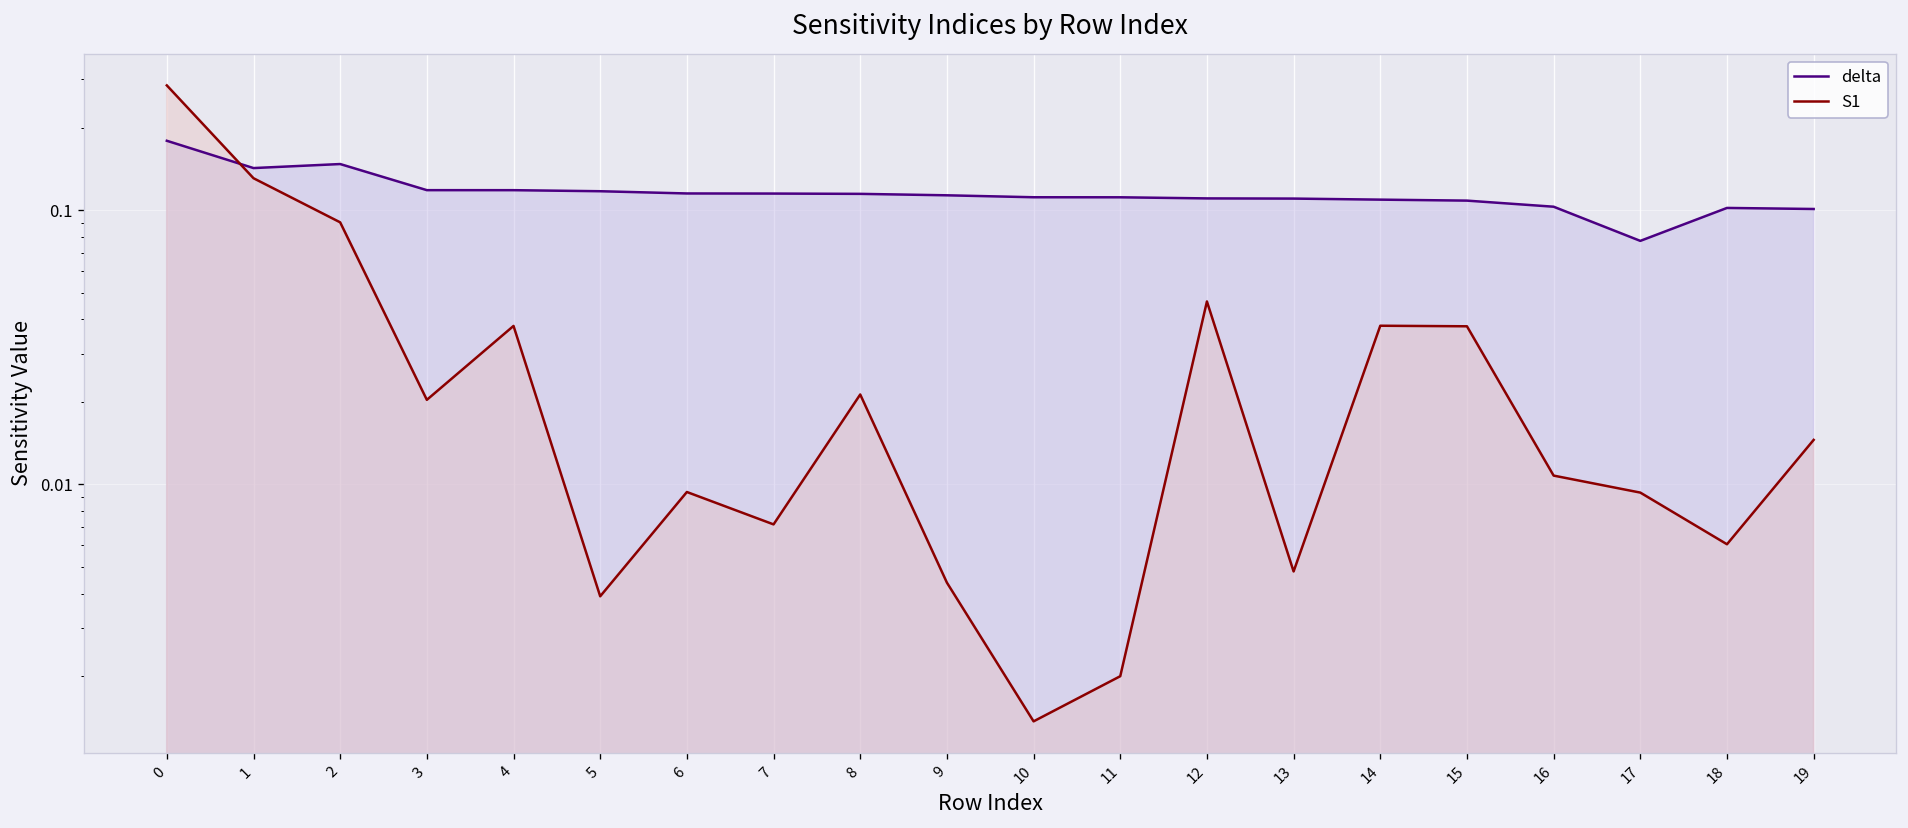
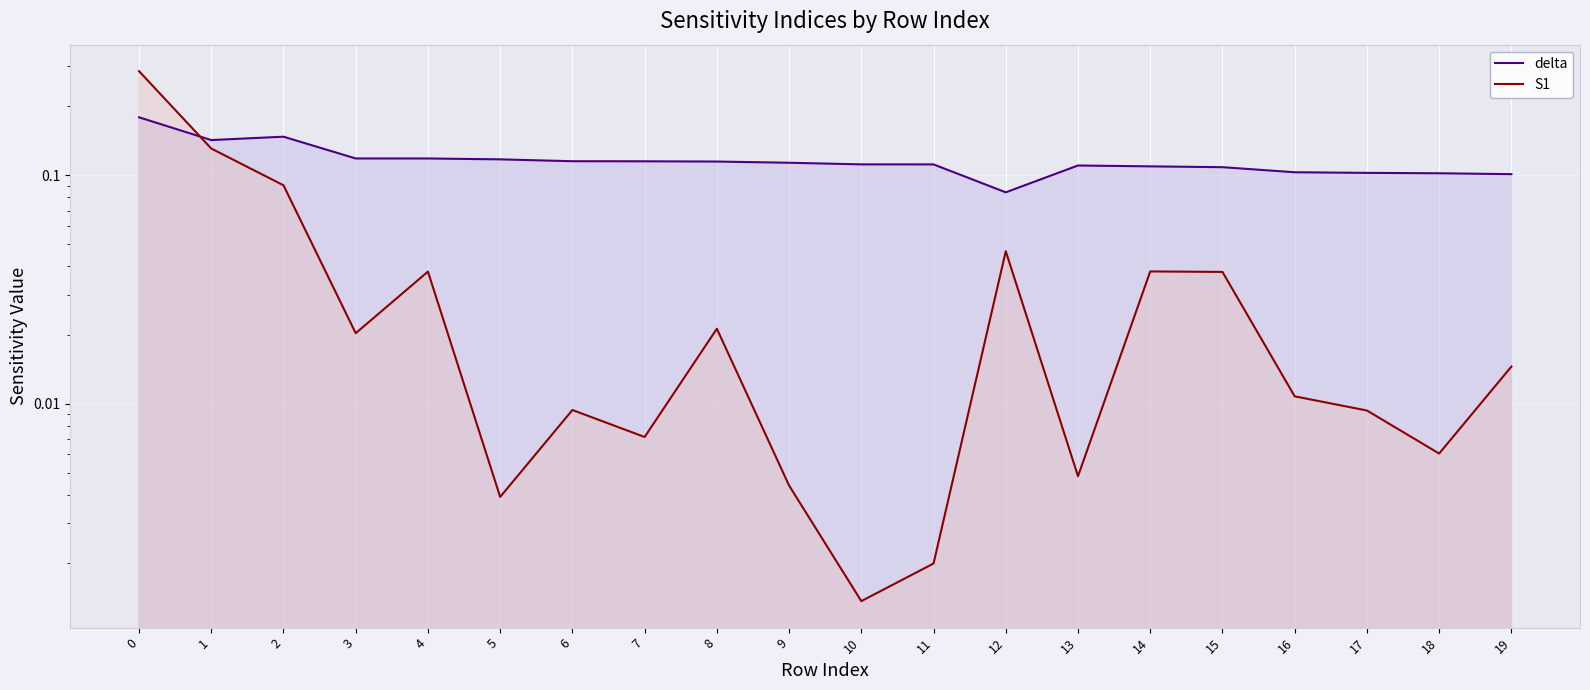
delta, 12: 0.11 -> 0.084
delta, 17: 0.077 -> 0.10
